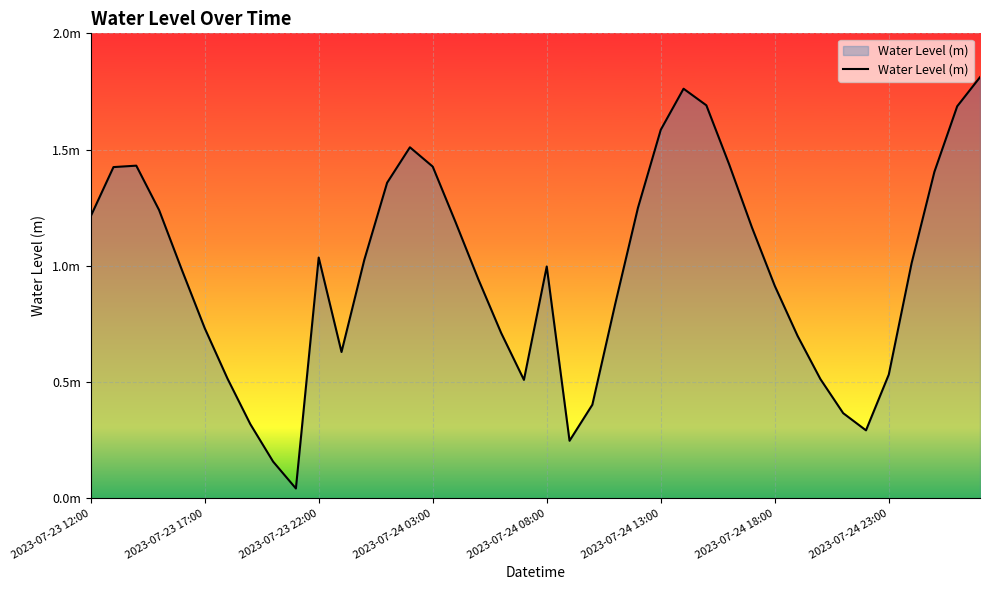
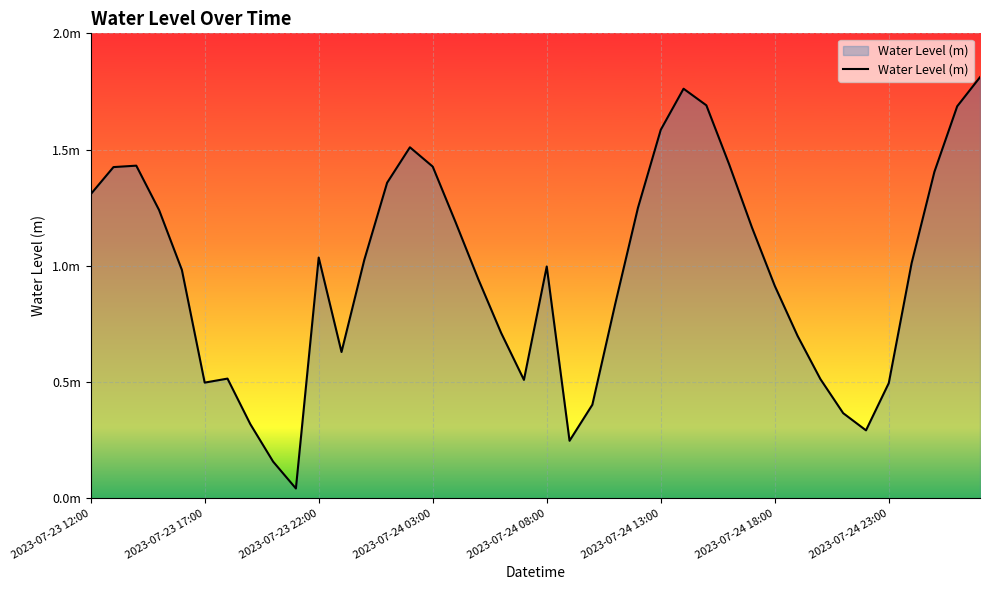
2023-07-23 12:00: 1.21m -> 1.31m
2023-07-23 17:00: 0.73m -> 0.50m
2023-07-24 23:00: 0.53m -> 0.50m
